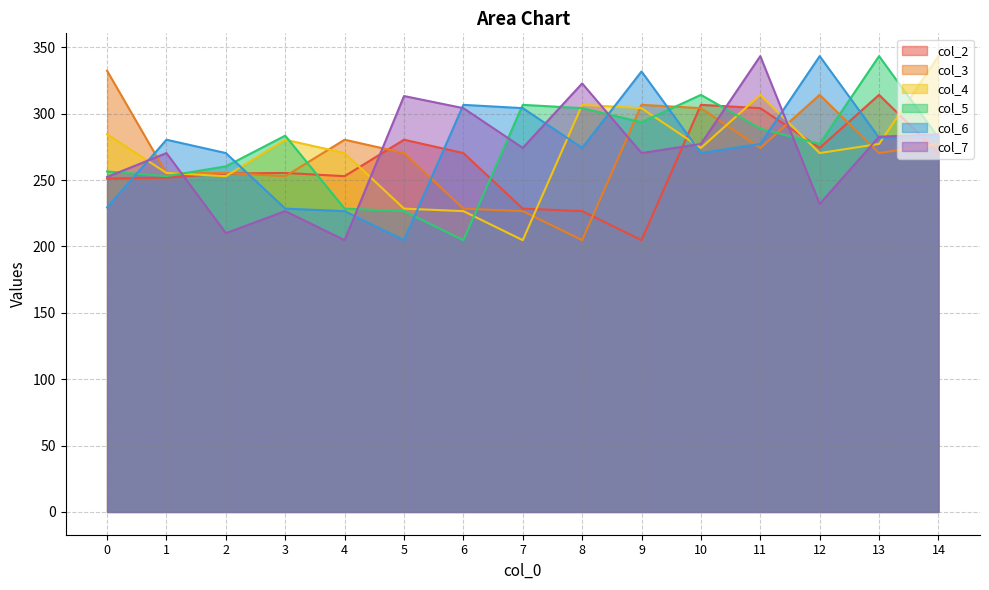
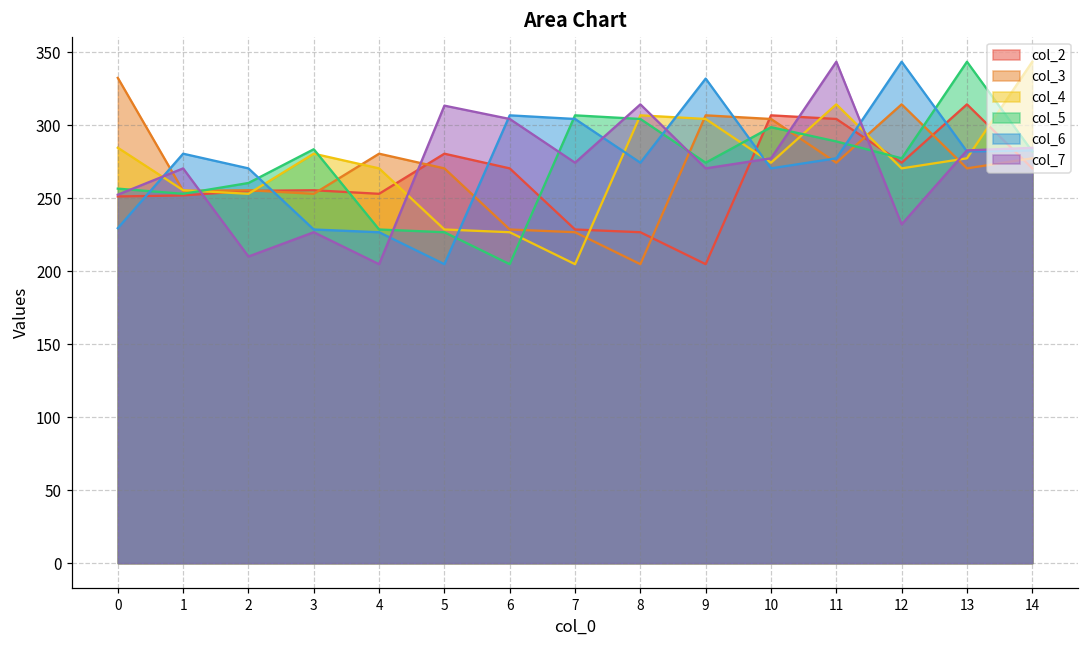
col_7, 8: 323 -> 314
col_5, 9: 294 -> 274
col_5, 10: 314 -> 299
